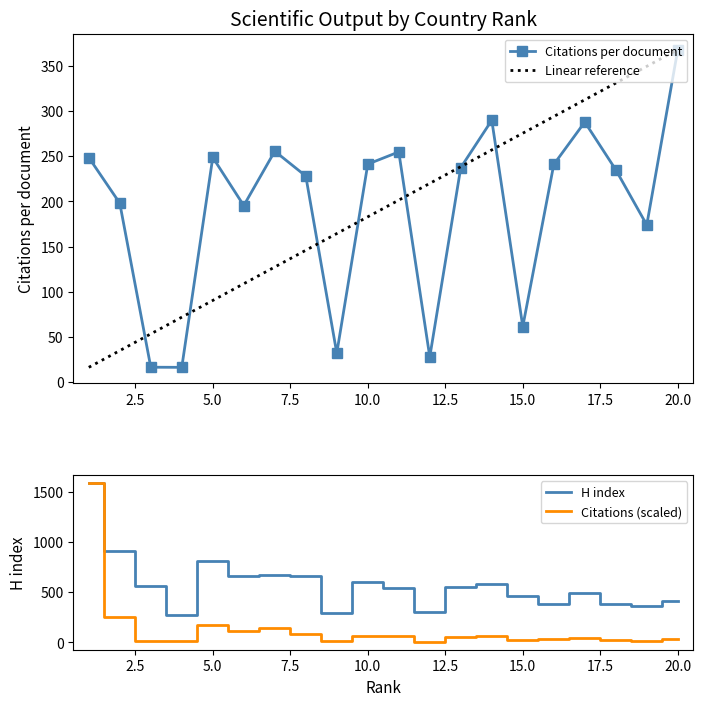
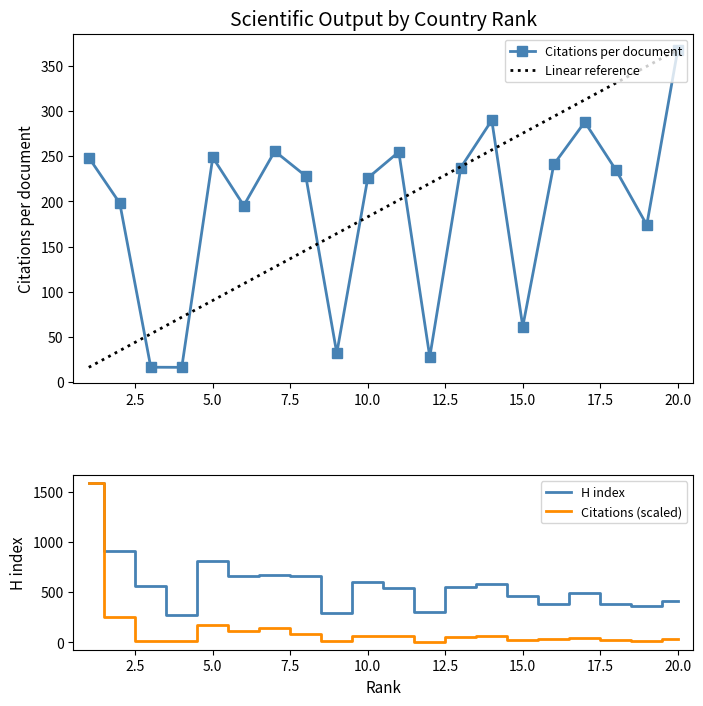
Scientific Output by Country Rank, Citations per document, 10.0: 240 -> 230
